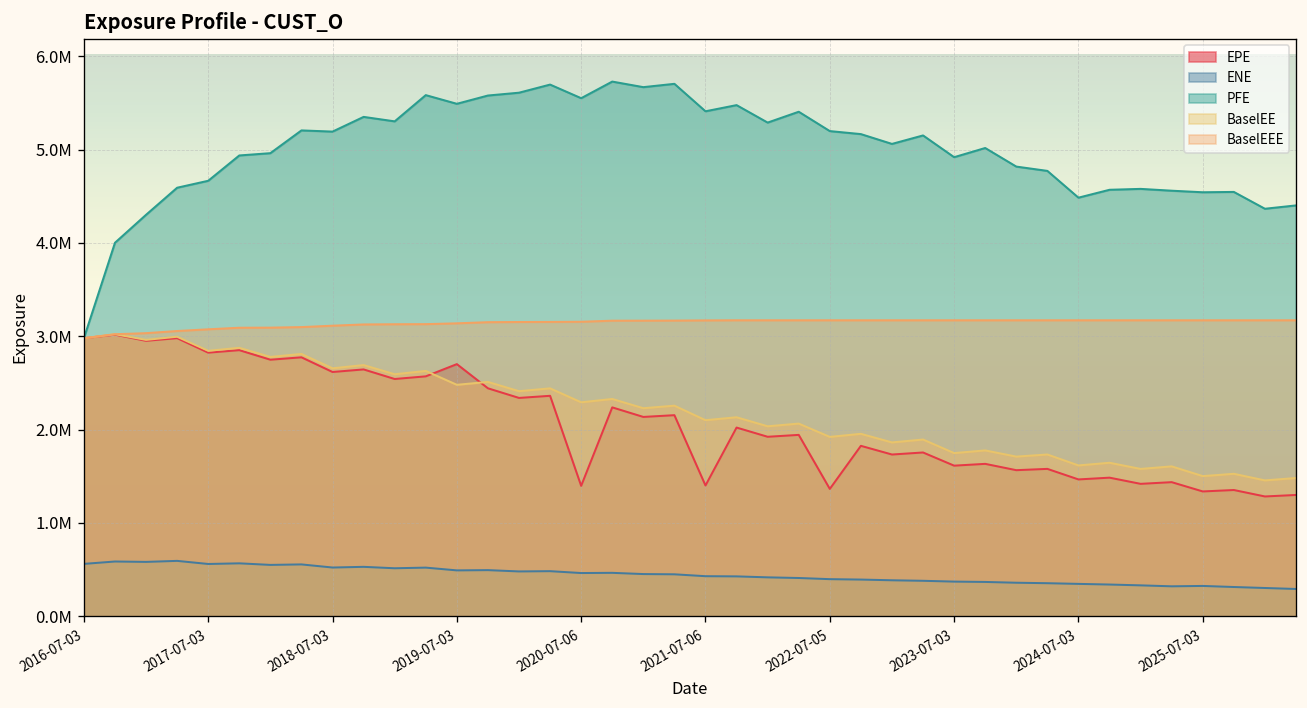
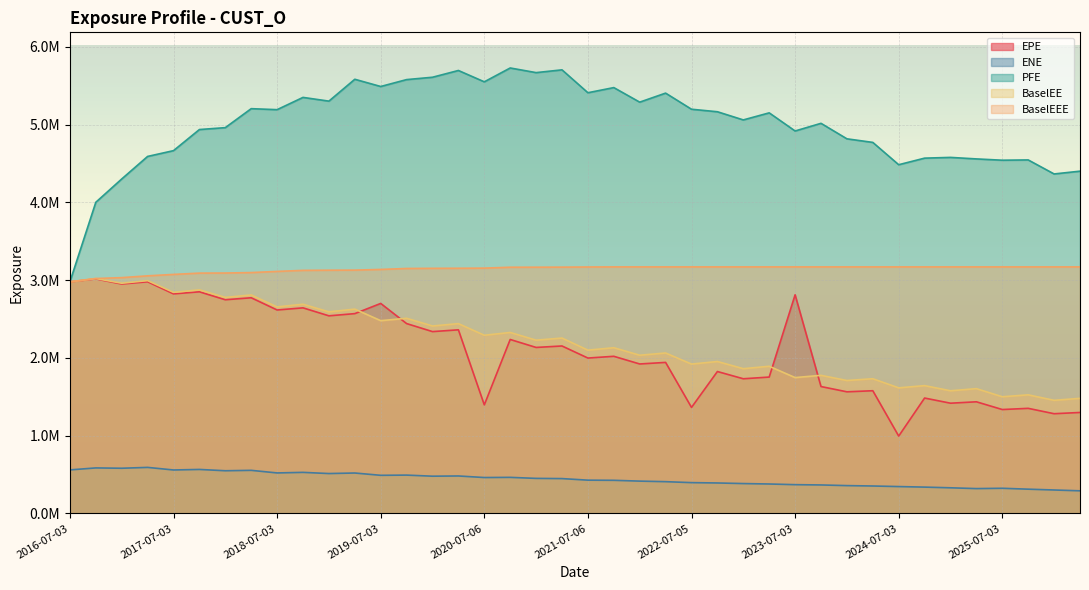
EPE, 2021-07-06: 1400000 -> 2000000
EPE, 2023-07-03: 1600000 -> 2800000
EPE, 2024-07-03: 1500000 -> 1000000
